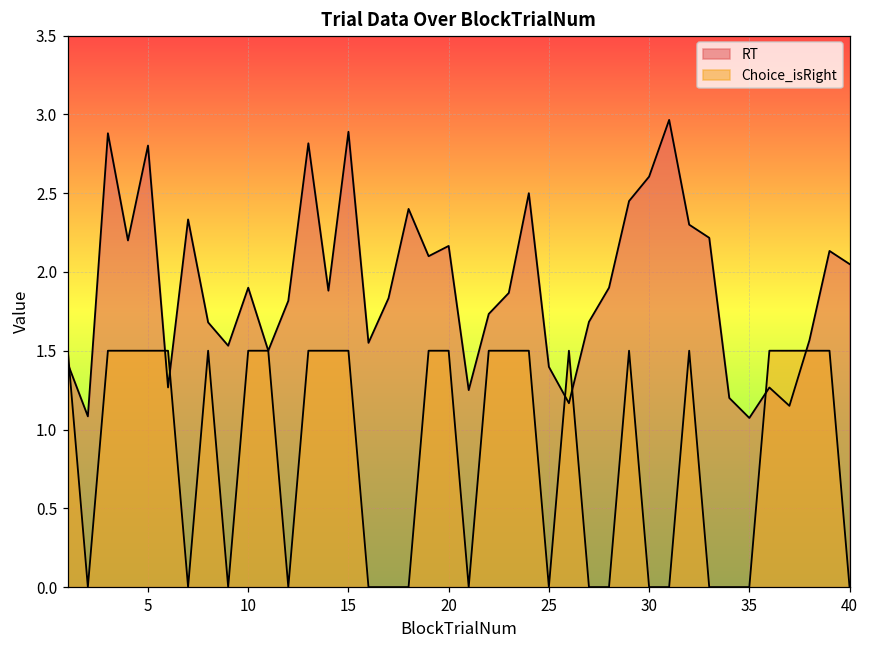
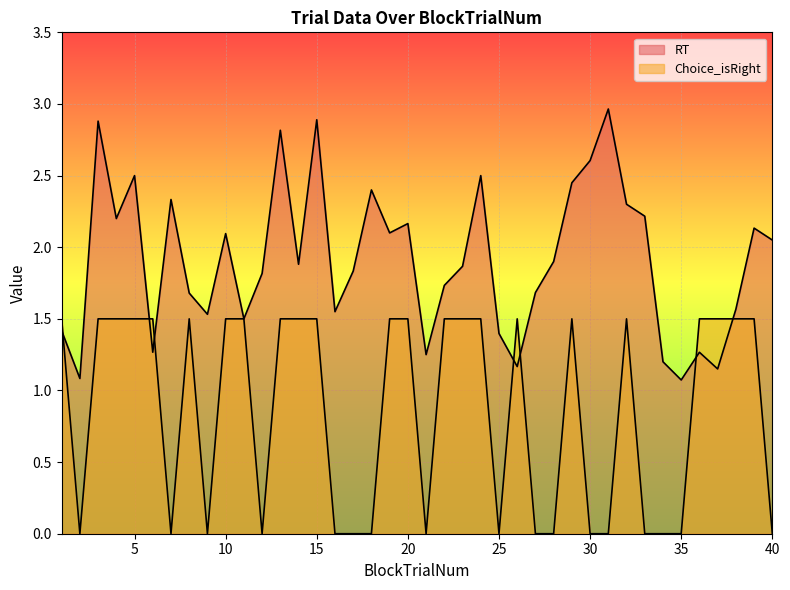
RT, 5: 2.80 -> 2.50
RT, 10: 1.90 -> 2.10
